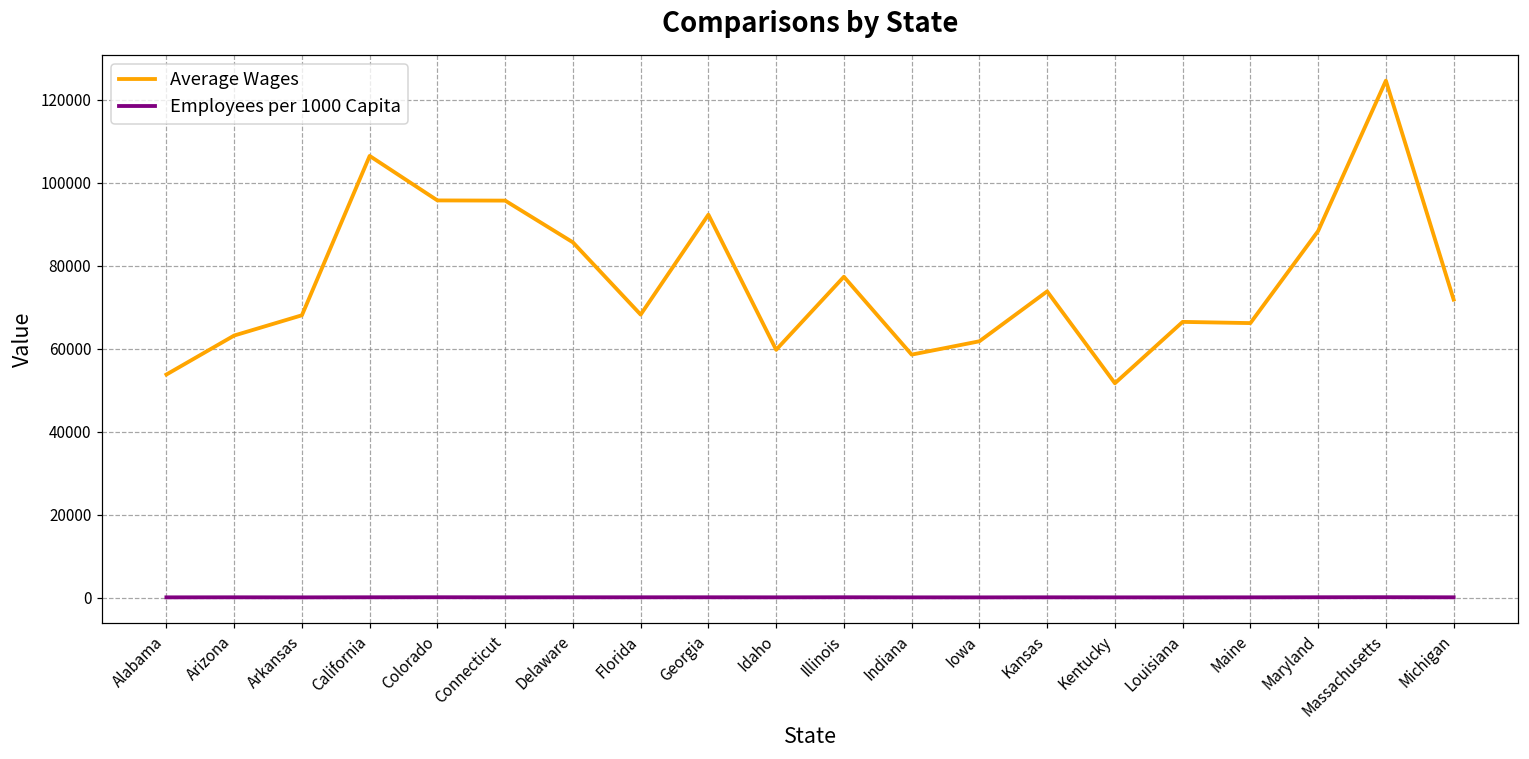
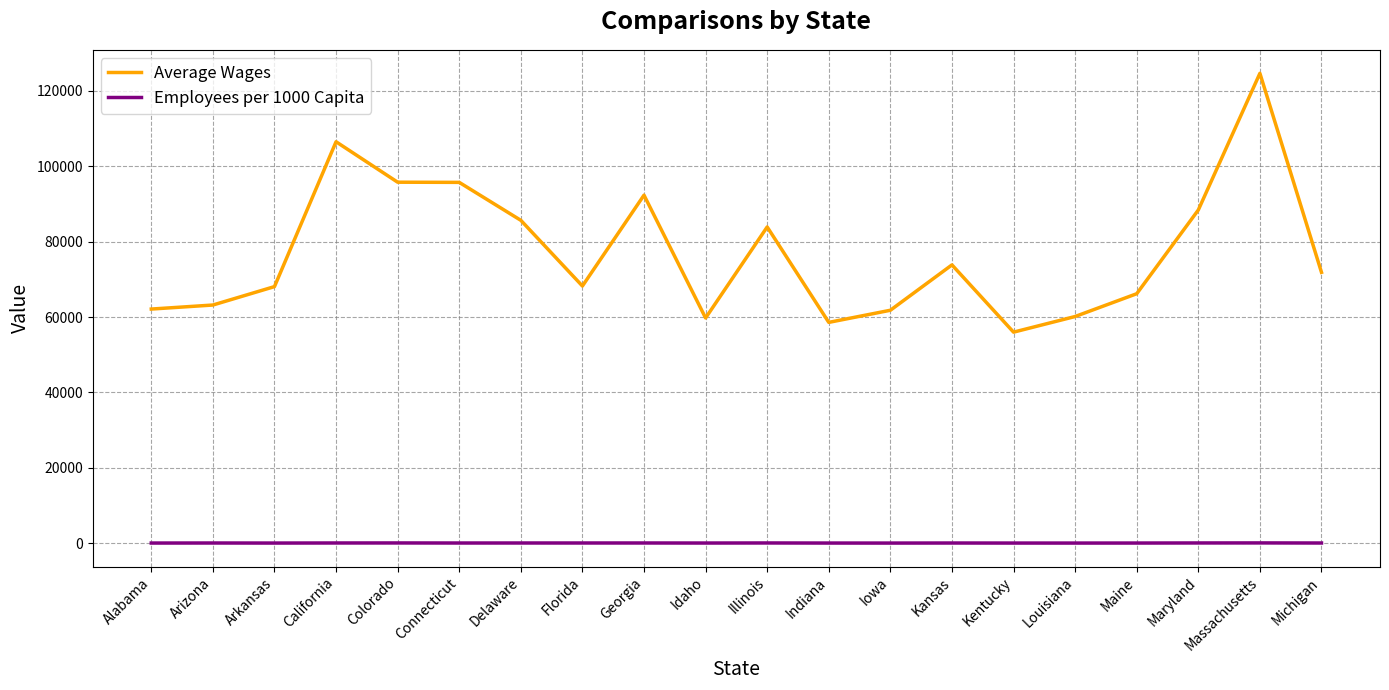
Average Wages, Alabama: 54000 -> 62000
Average Wages, Illinois: 77000 -> 84000
Average Wages, Kentucky: 52000 -> 56000
Average Wages, Louisiana: 66000 -> 60000
